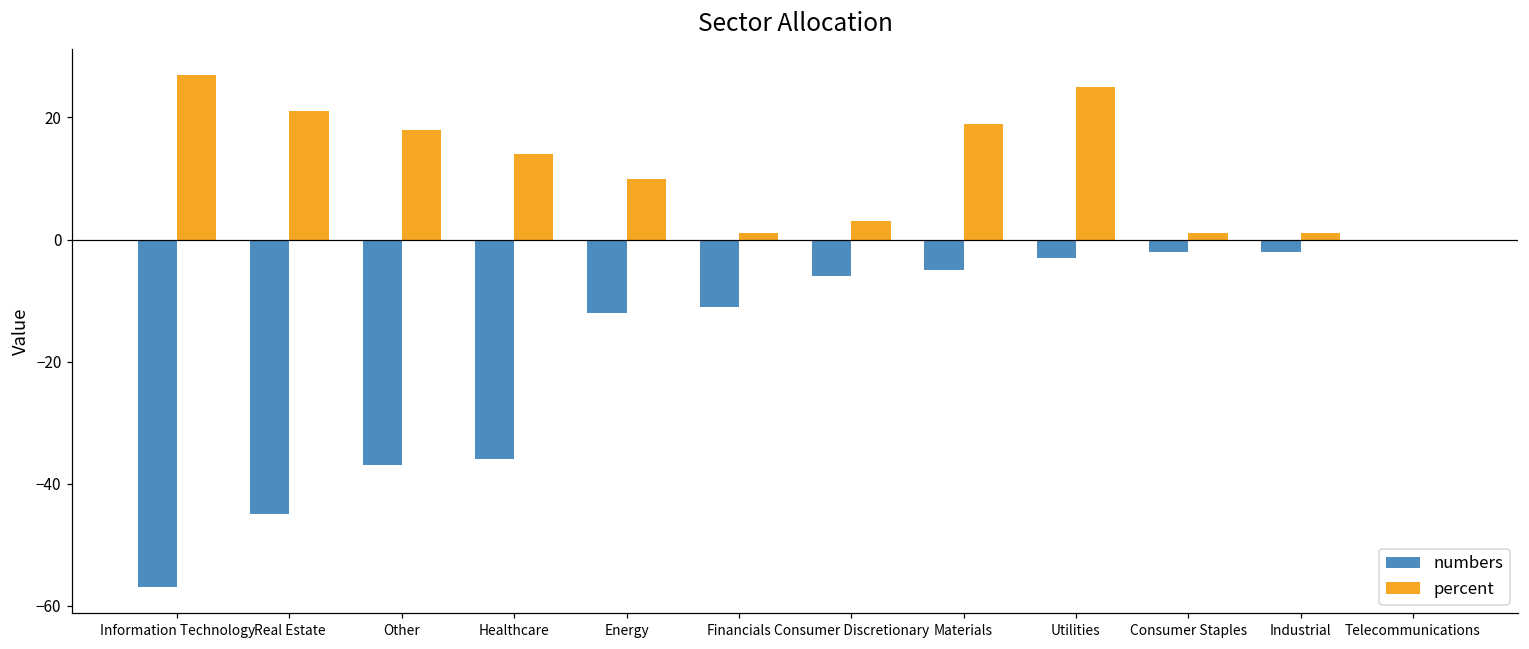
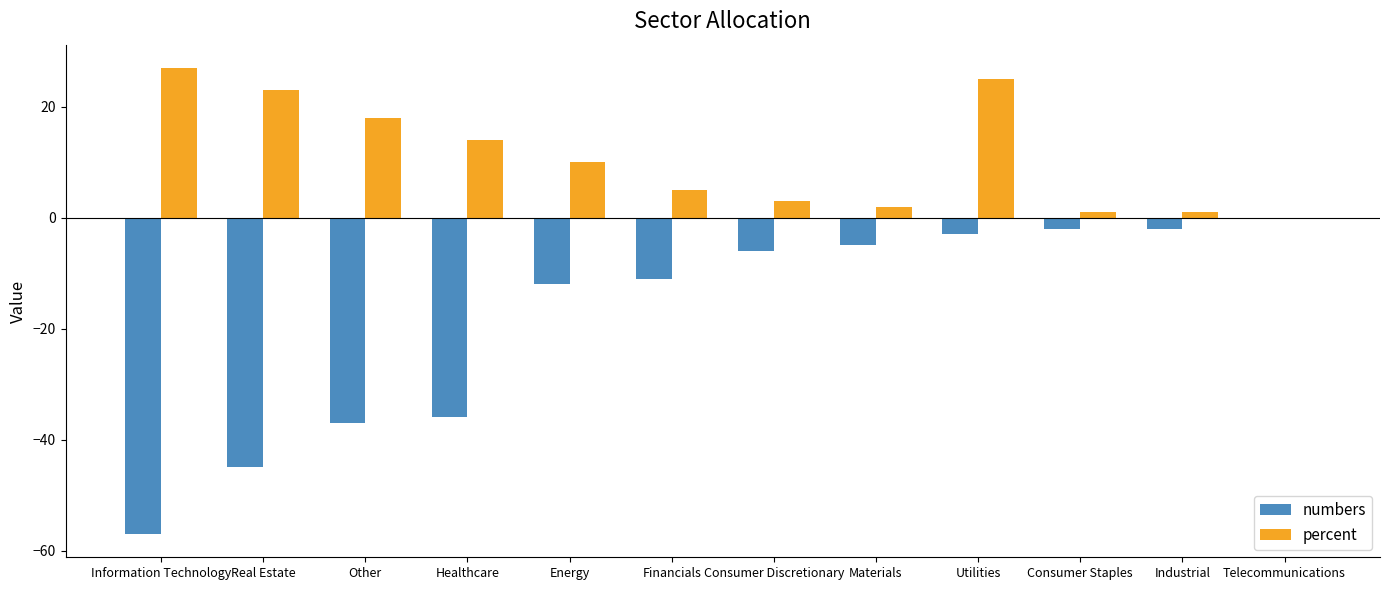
percent, Real Estate: 21 -> 23
percent, Financials: 1 -> 5
percent, Materials: 19 -> 2
